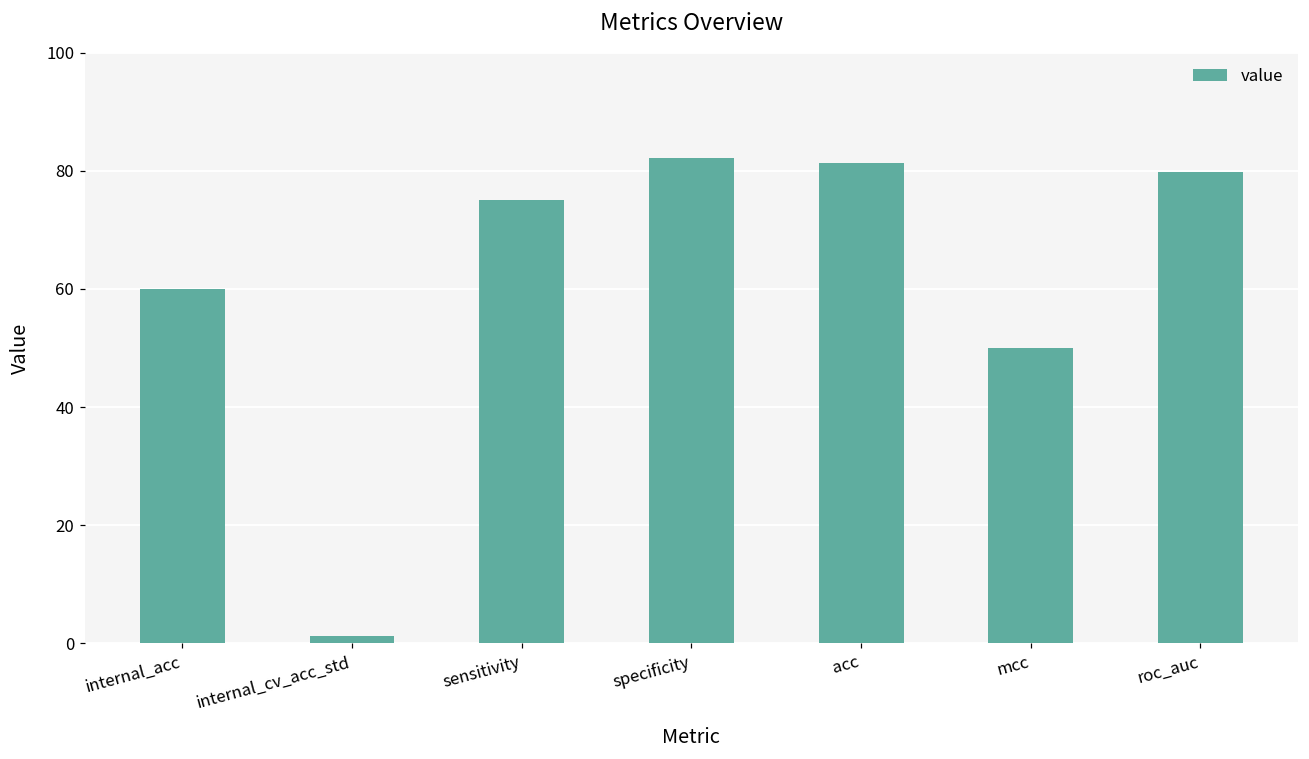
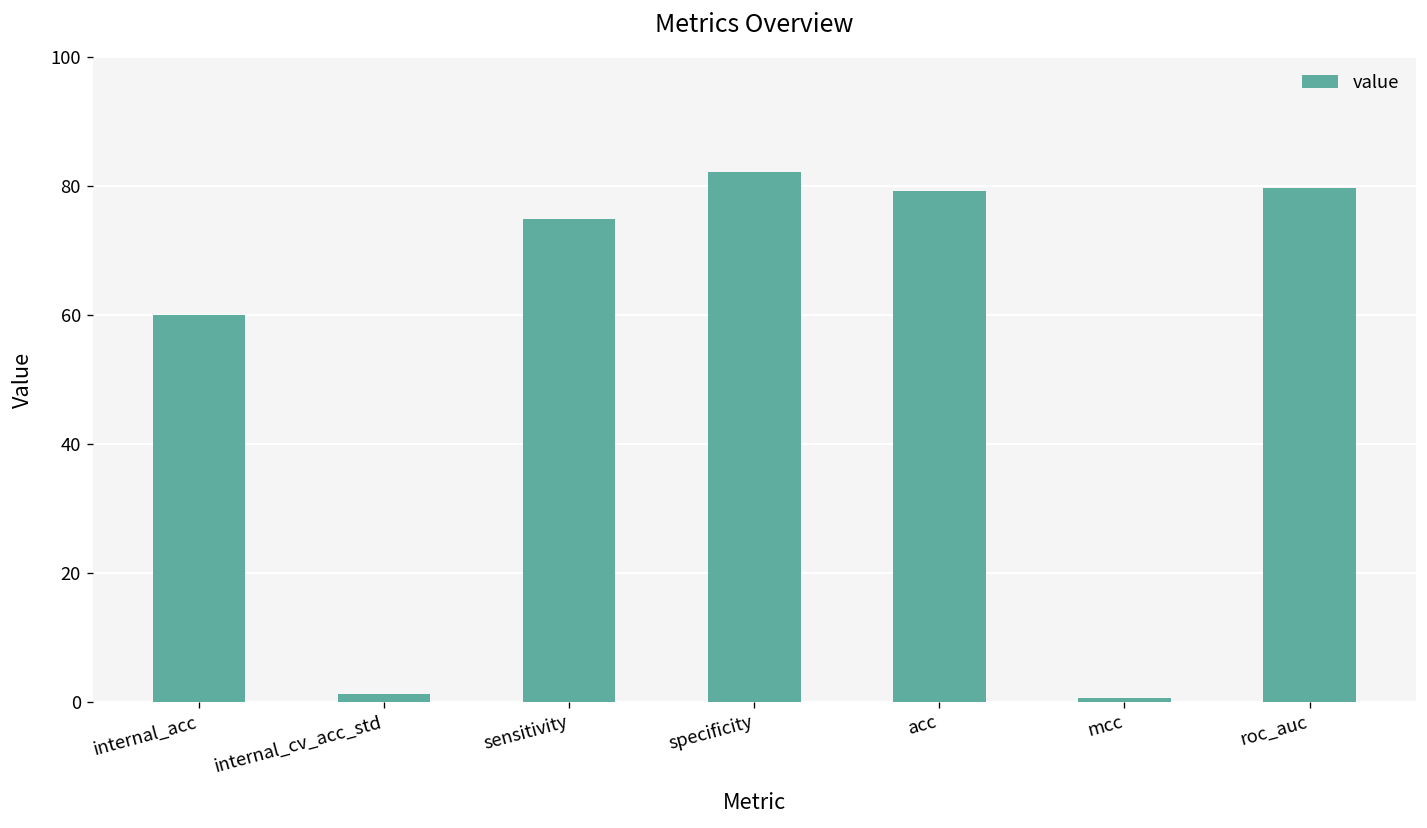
acc: 81 -> 79
mcc: 50 -> 1
